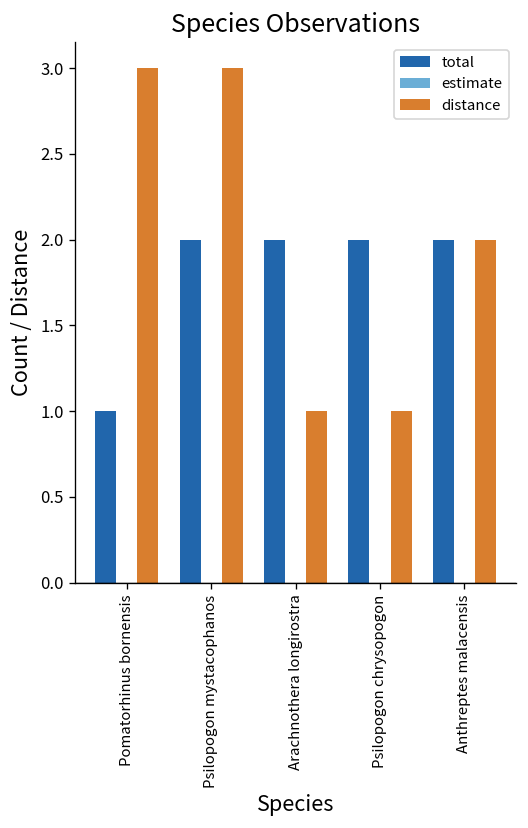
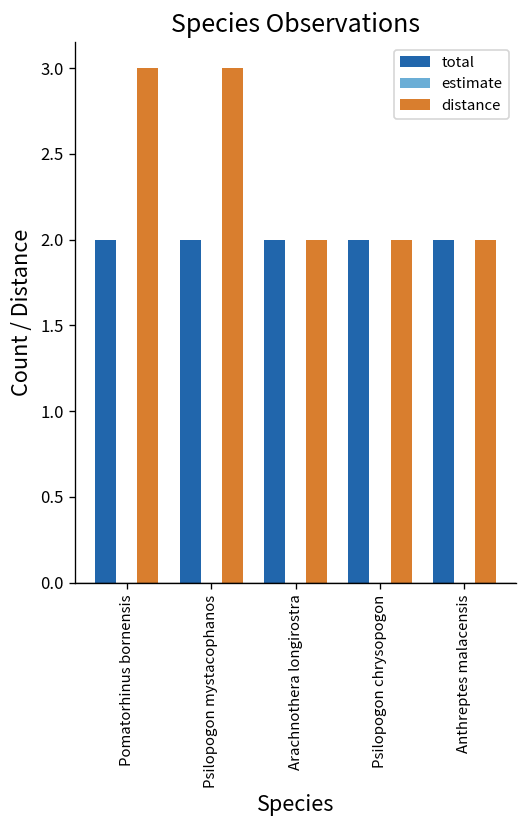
total, Pomatorhinus bornensis: 1 -> 2
distance, Arachnothera longirostra: 1 -> 2
distance, Psilopogon chrysopogon: 1 -> 2
